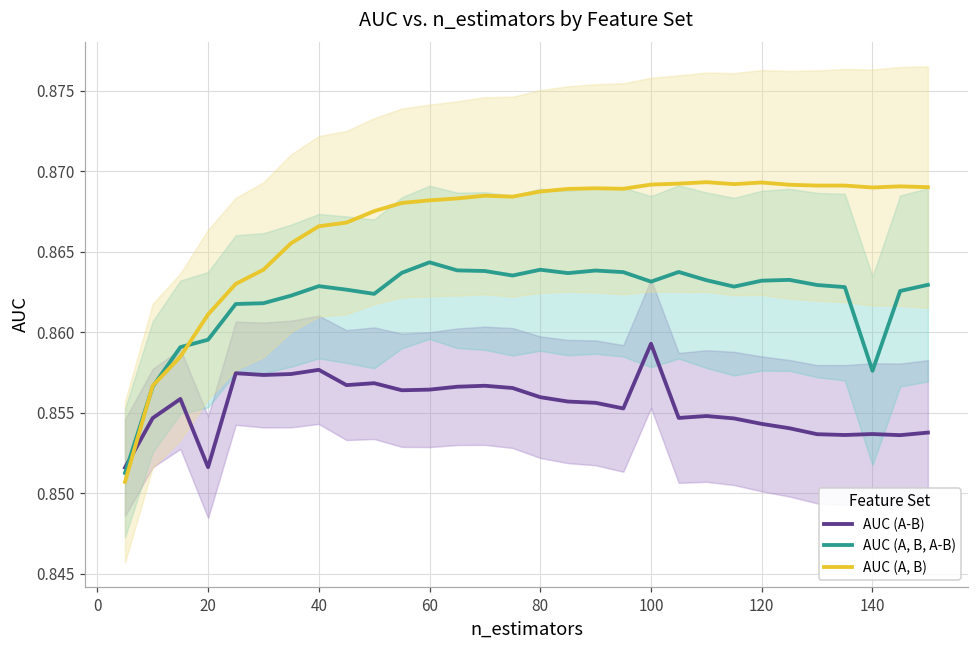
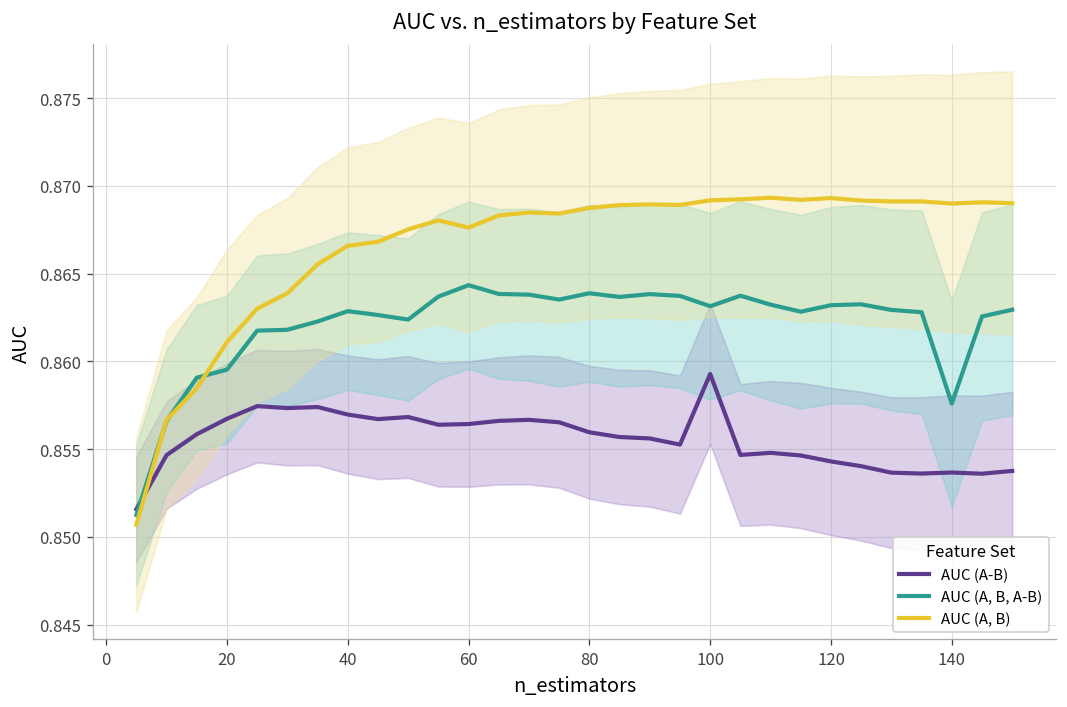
AUC (A-B), 20: 0.8516 -> 0.8567
AUC (A-B), 40: 0.8577 -> 0.8570
AUC (A, B), 60: 0.8682 -> 0.8676
